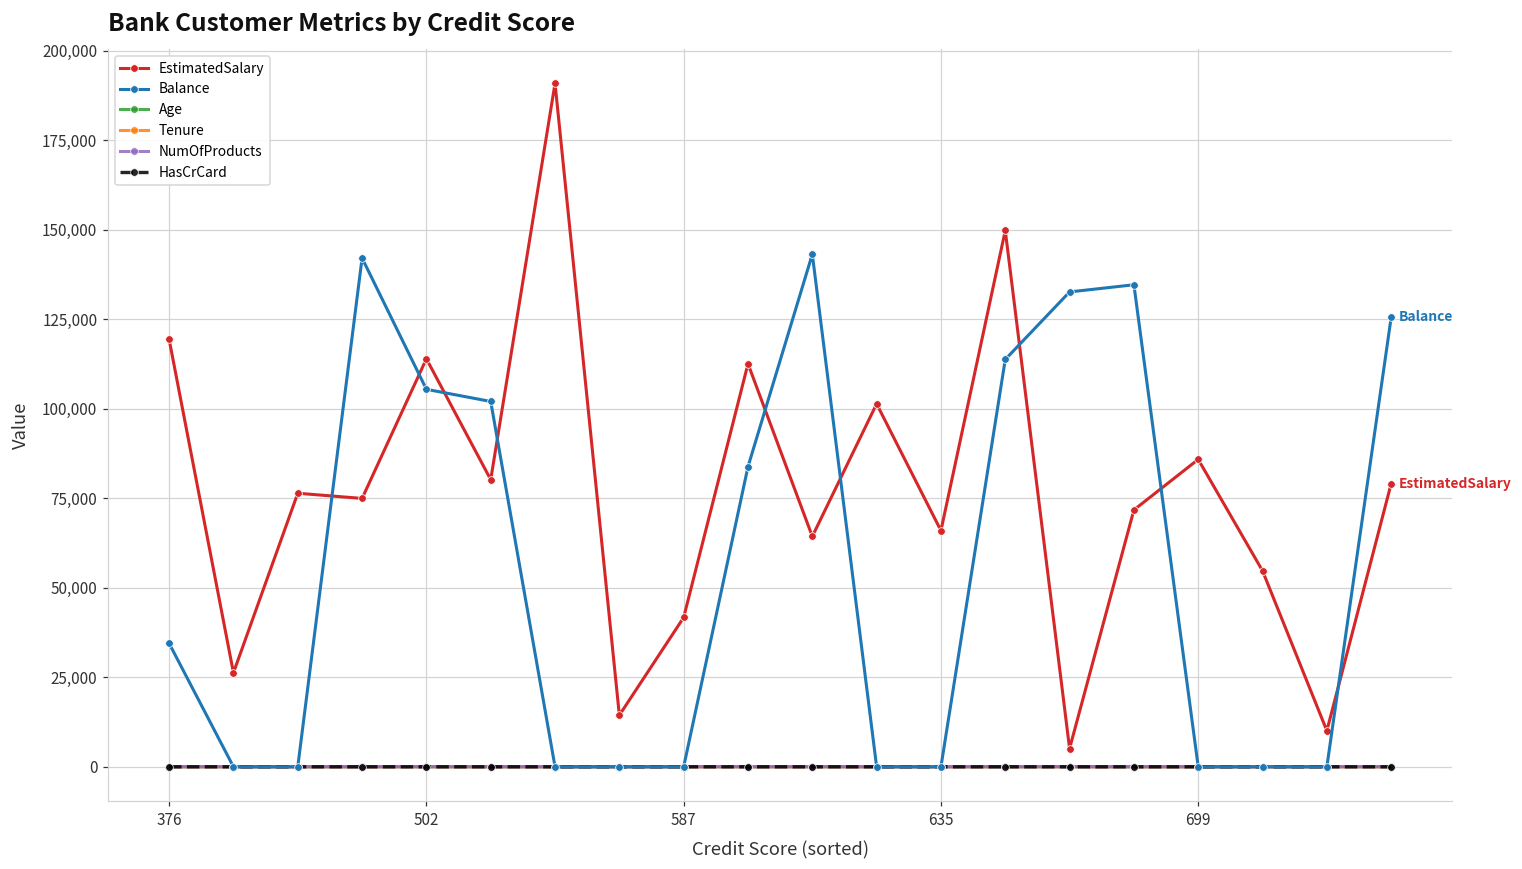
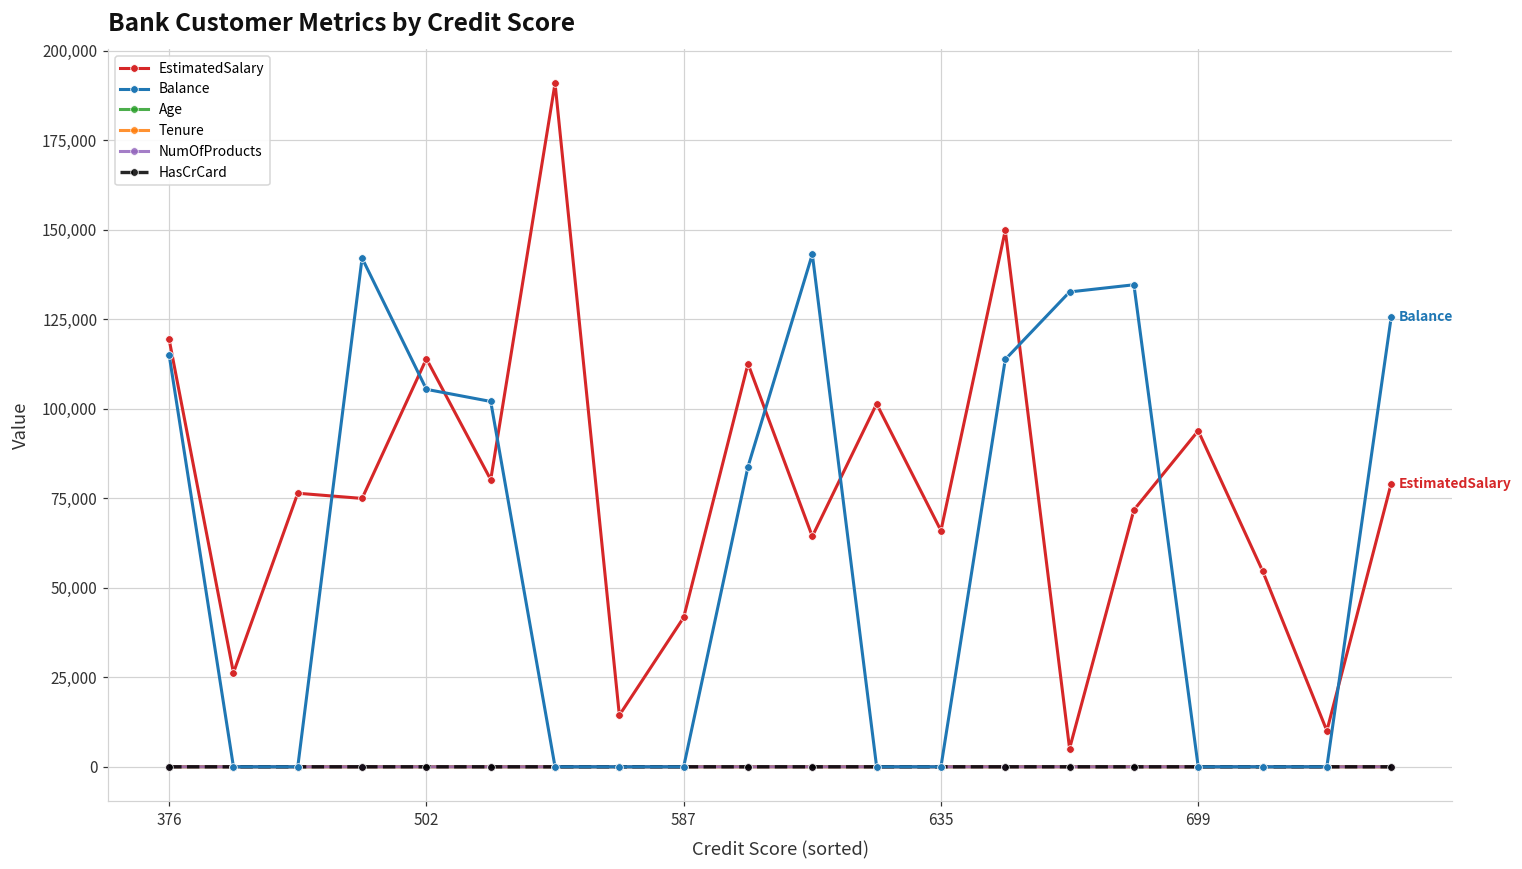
Balance, 376: 34,000 -> 115,000
EstimatedSalary, 699: 86,000 -> 94,000
